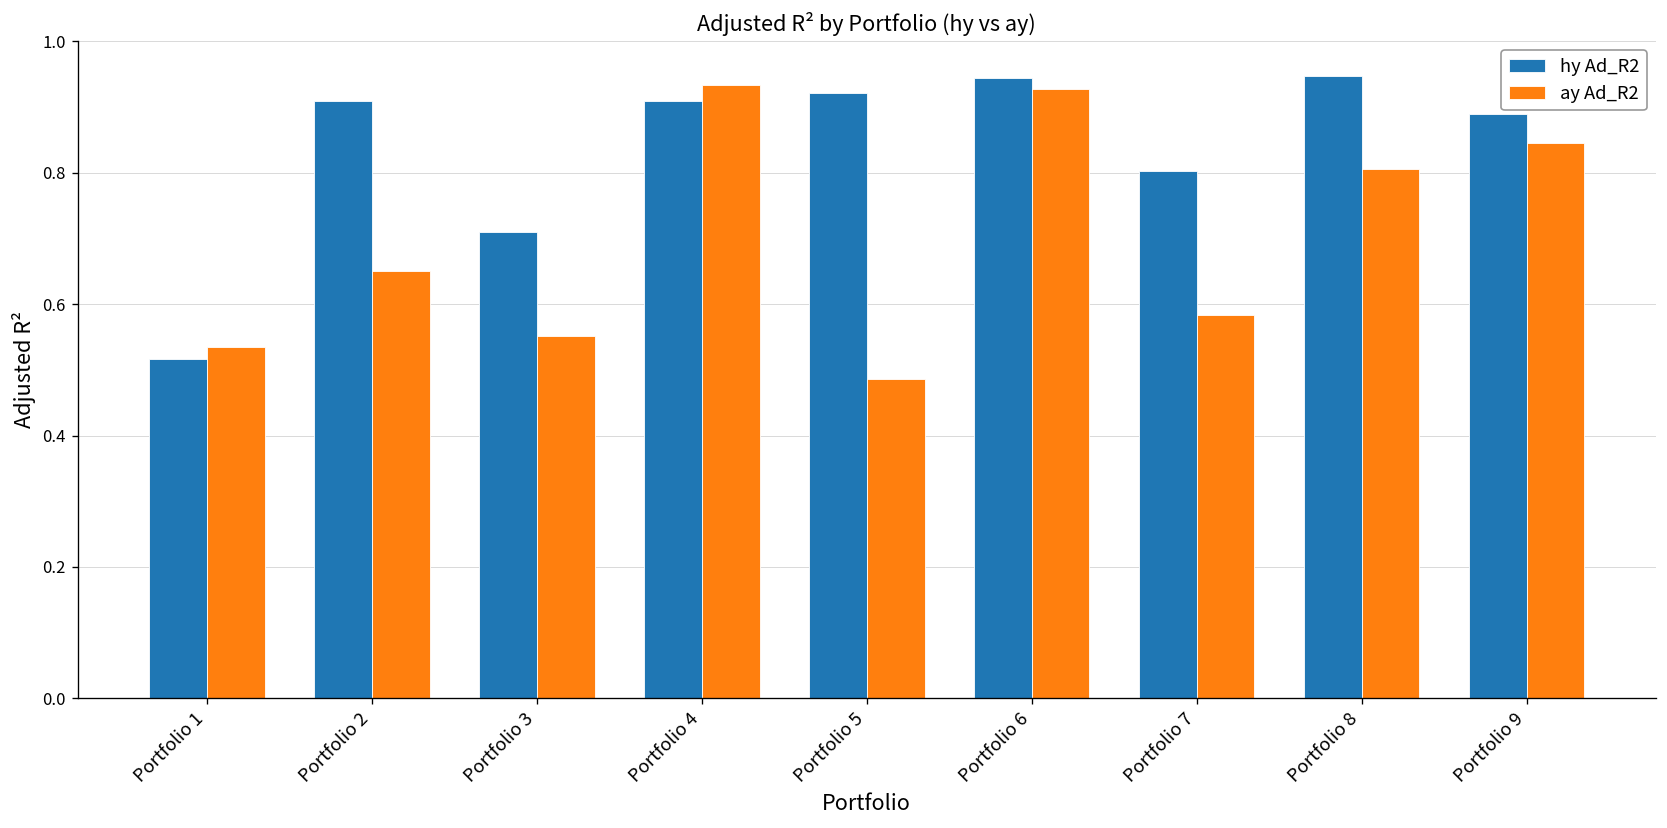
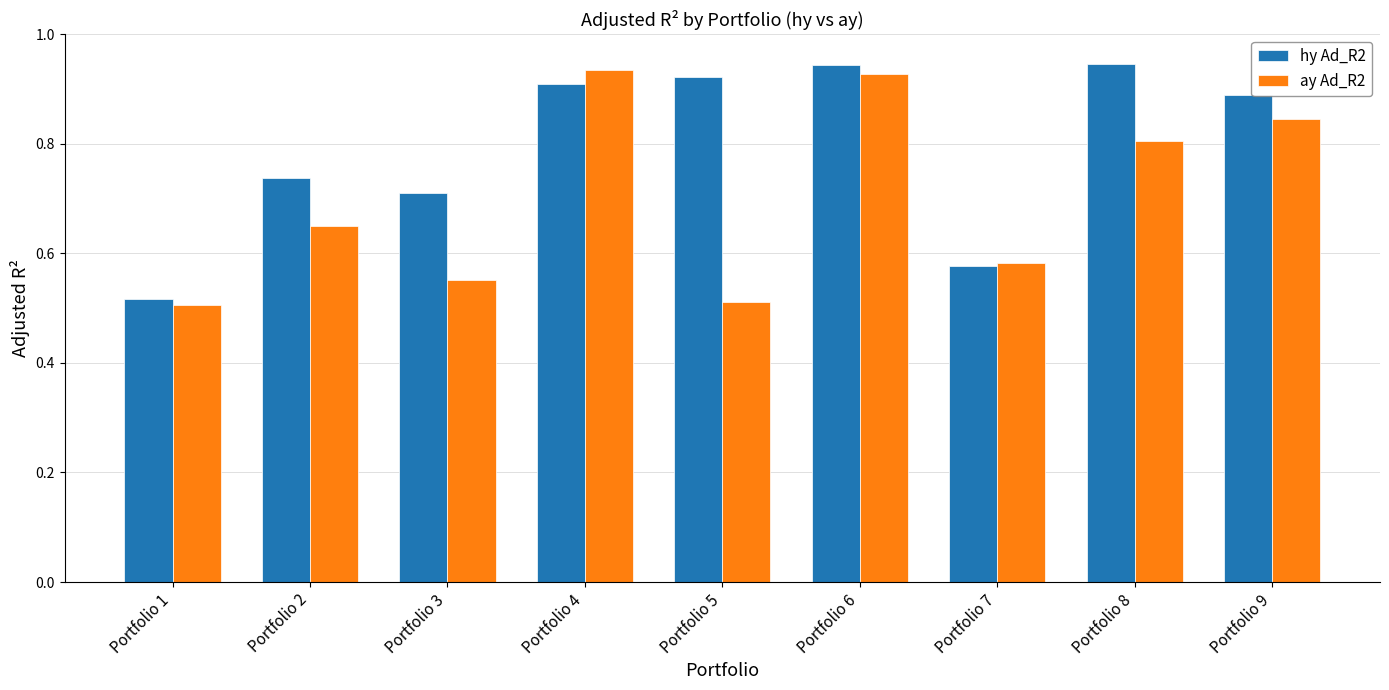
ay Ad_R2, Portfolio 1: 0.53 -> 0.51
hy Ad_R2, Portfolio 2: 0.91 -> 0.74
ay Ad_R2, Portfolio 5: 0.49 -> 0.51
hy Ad_R2, Portfolio 7: 0.80 -> 0.58
